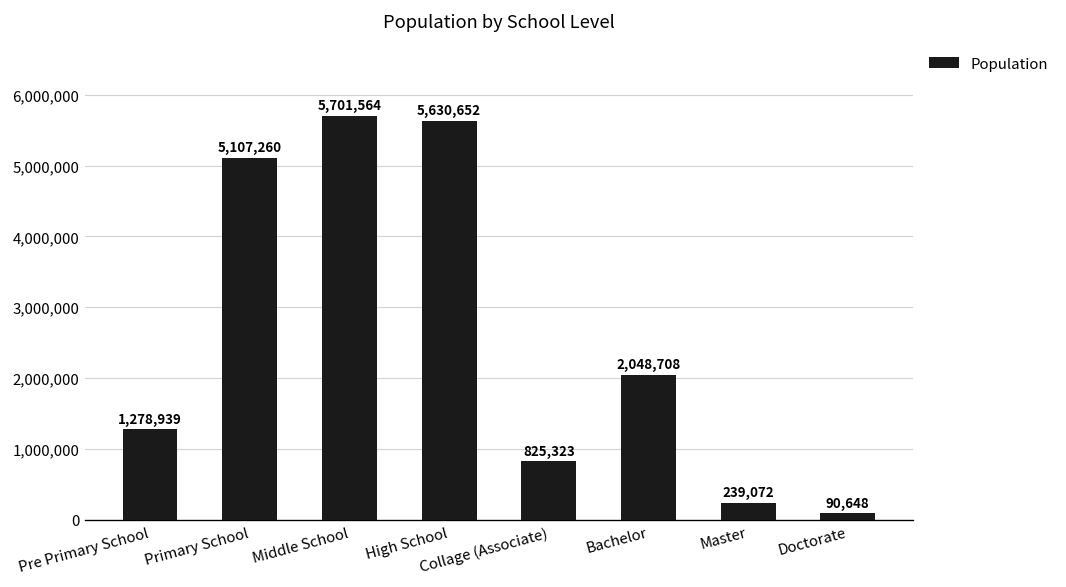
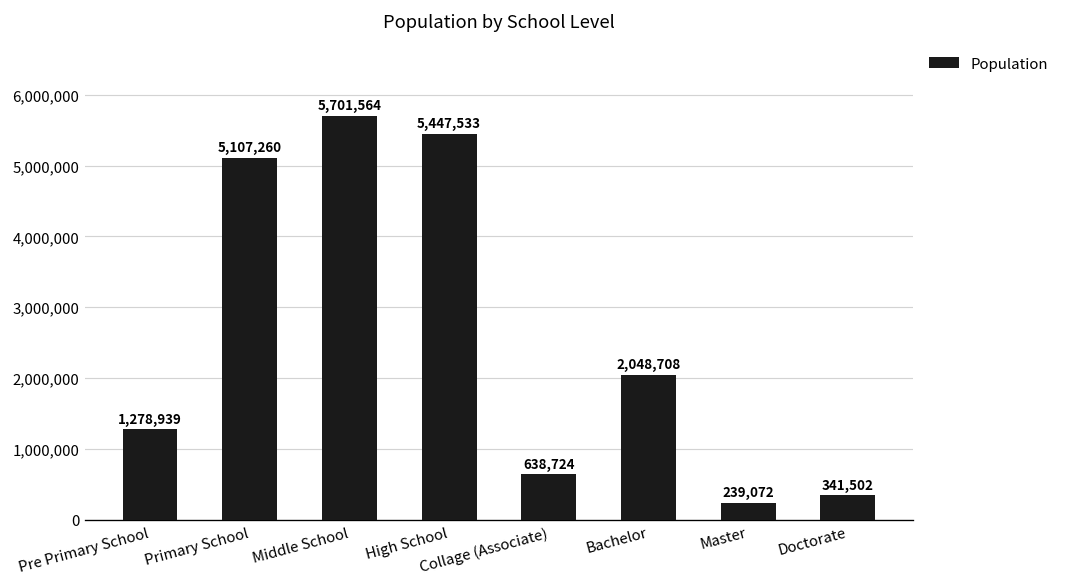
High School: 5,630,652 -> 5,447,533
Collage (Associate): 825,323 -> 638,724
Doctorate: 90,648 -> 341,502
